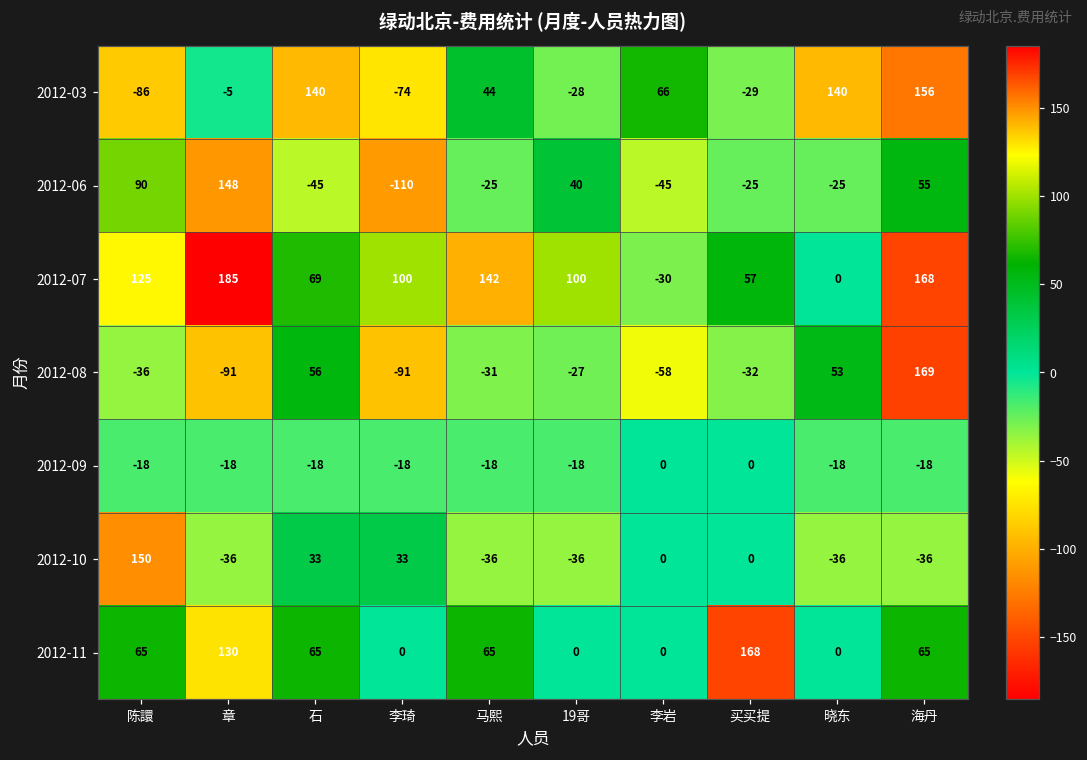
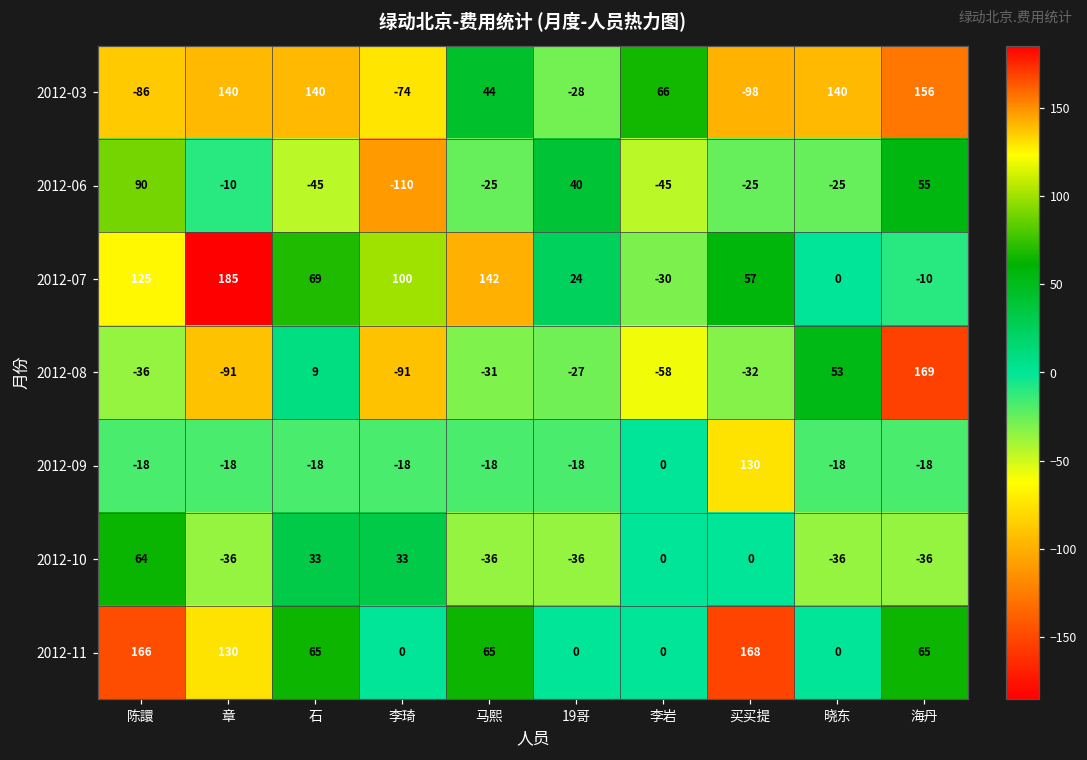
2012-03, 章: -5 -> 140
2012-03, 买买提: -29 -> -98
2012-06, 章: 148 -> -10
2012-07, 19哥: 100 -> 24
2012-07, 海丹: 168 -> -10
2012-08, 石: 56 -> 9
2012-09, 买买提: 0 -> 130
2012-10, 陈譞: 150 -> 64
2012-11, 陈譞: 65 -> 166
